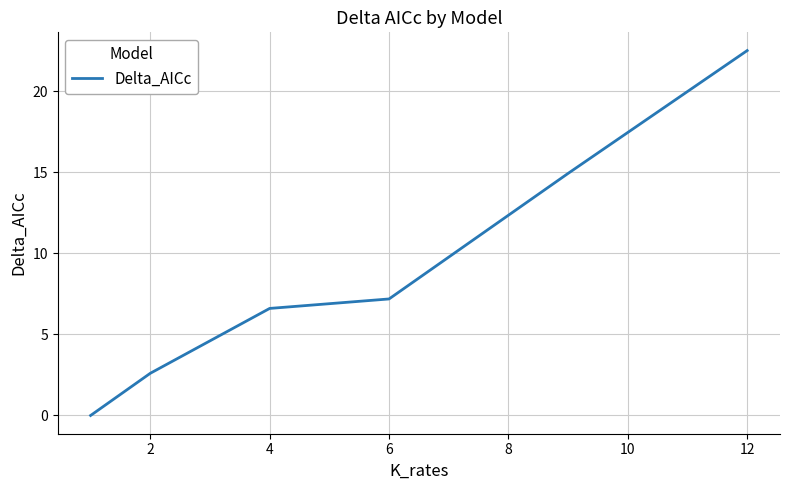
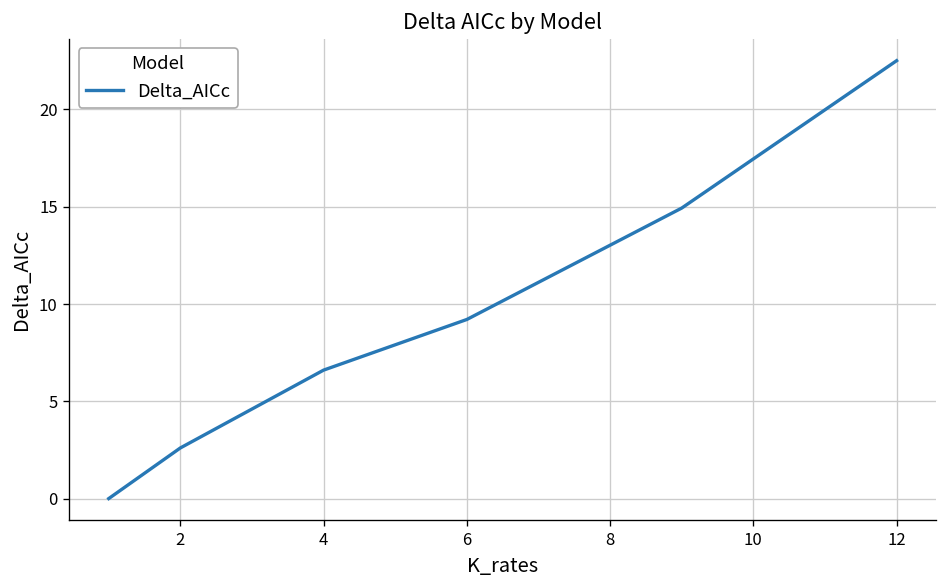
6: 7.2 -> 9.2
